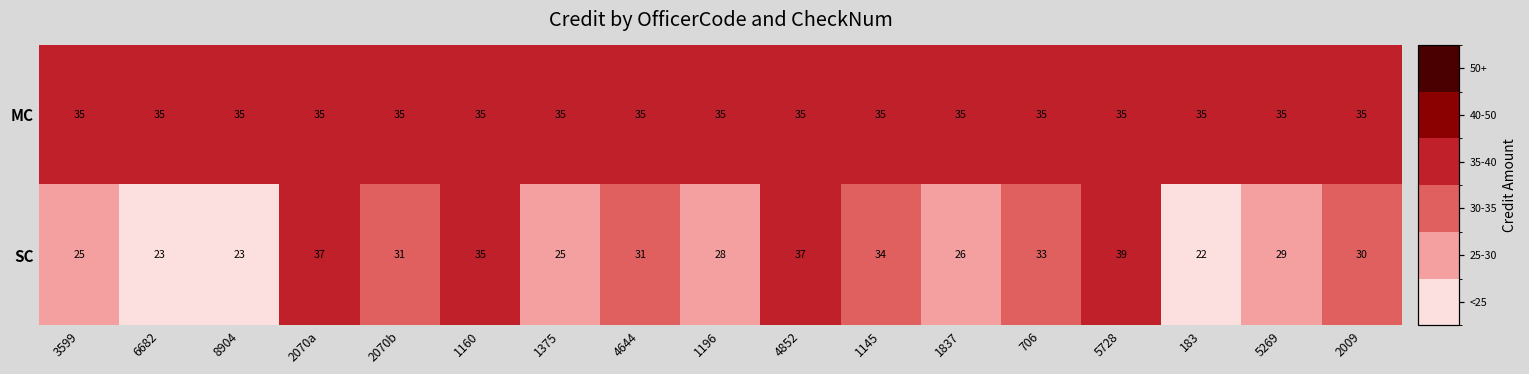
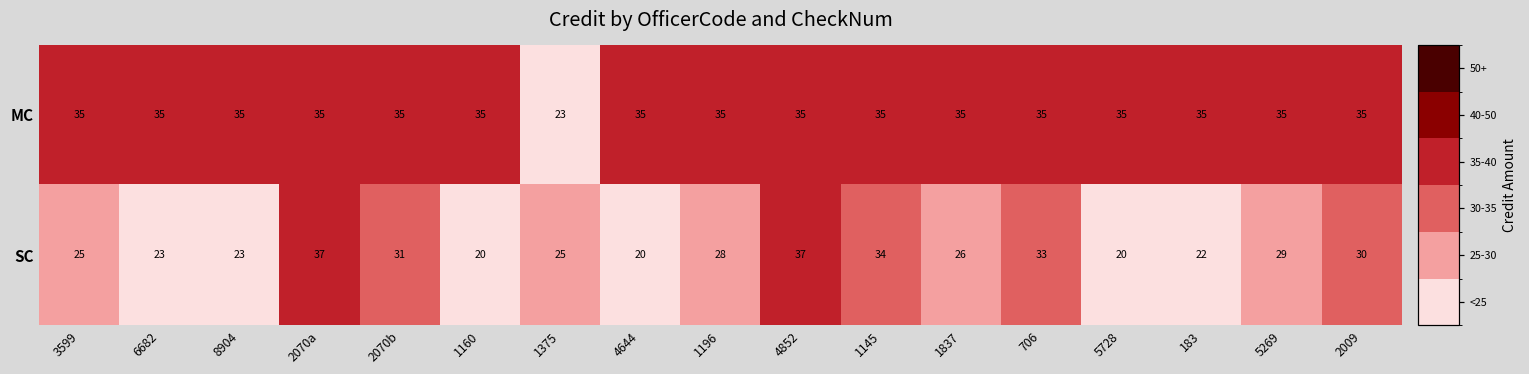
Credit by OfficerCode and CheckNum, MC, 1375: 35 -> 23
Credit by OfficerCode and CheckNum, SC, 1160: 35 -> 20
Credit by OfficerCode and CheckNum, SC, 4644: 31 -> 20
Credit by OfficerCode and CheckNum, SC, 5728: 39 -> 20
